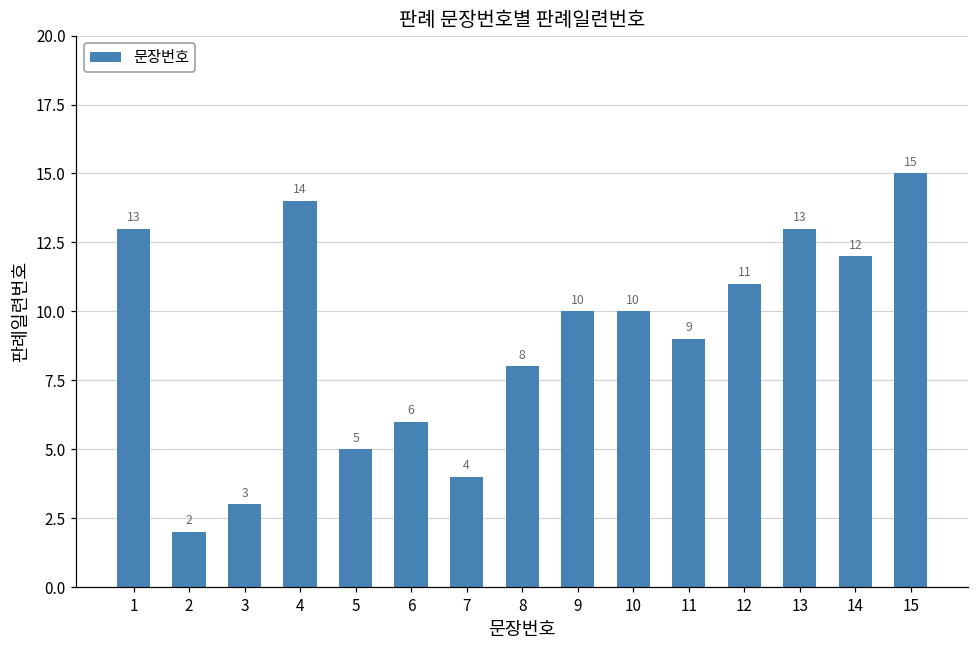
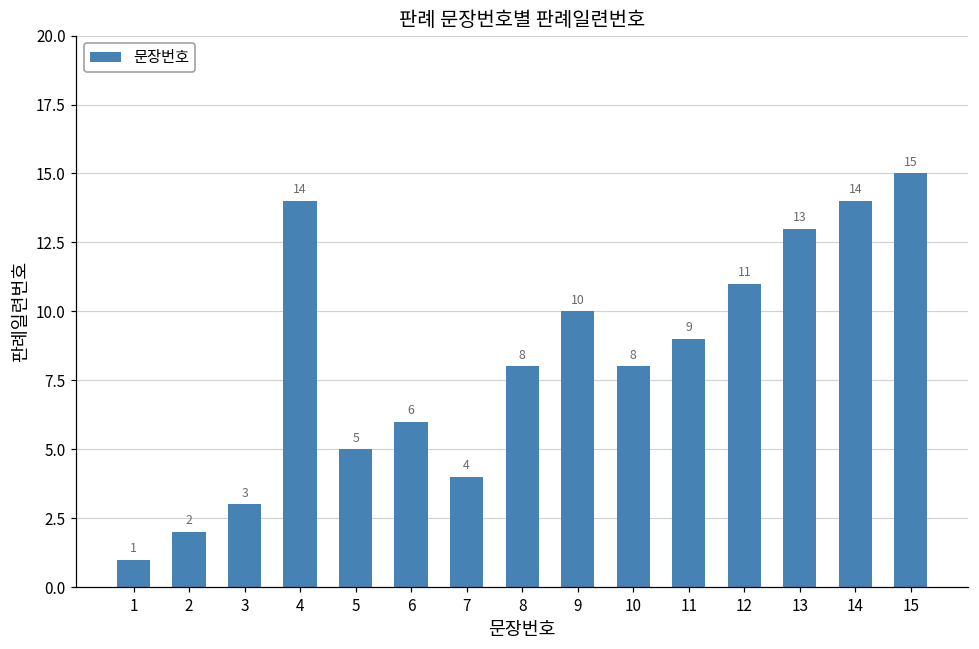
1: 13 -> 1
10: 10 -> 8
14: 12 -> 14
